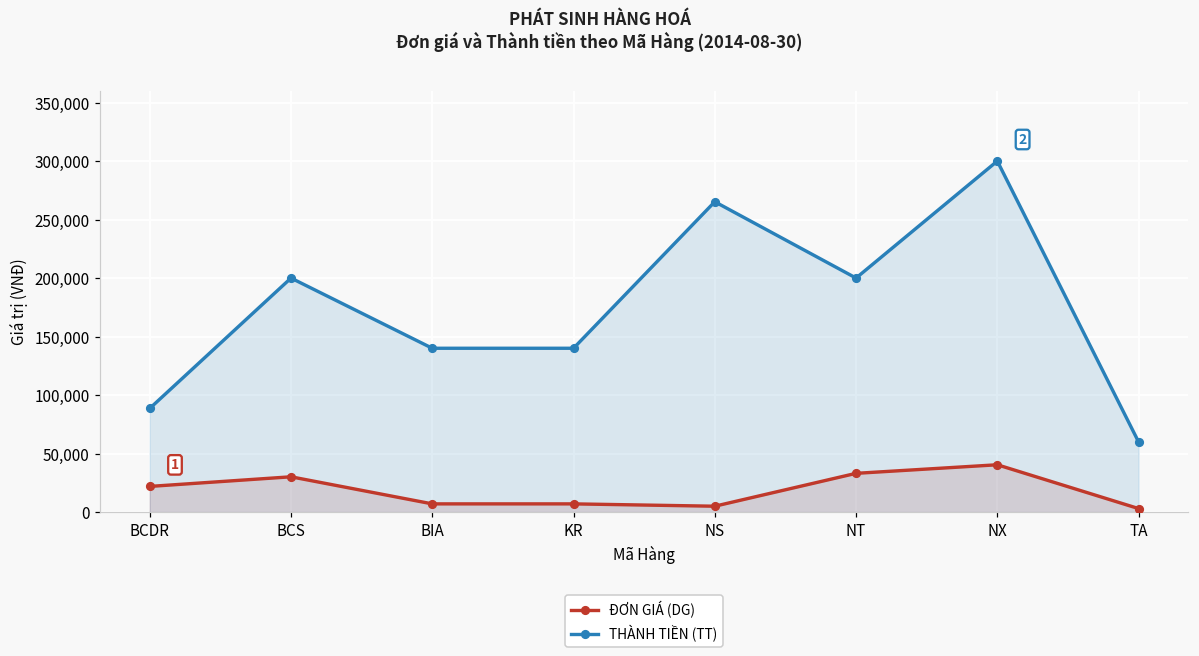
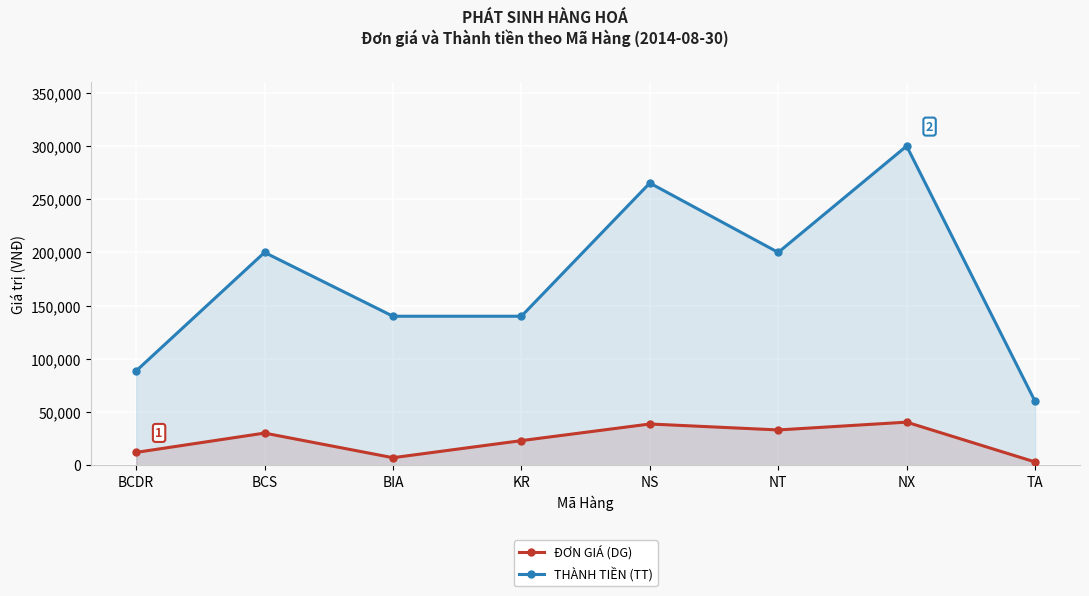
ĐƠN GIÁ (DG), BCDR: 22,000 -> 12,000
ĐƠN GIÁ (DG), KR: 7,000 -> 23,000
ĐƠN GIÁ (DG), NS: 5,000 -> 39,000
